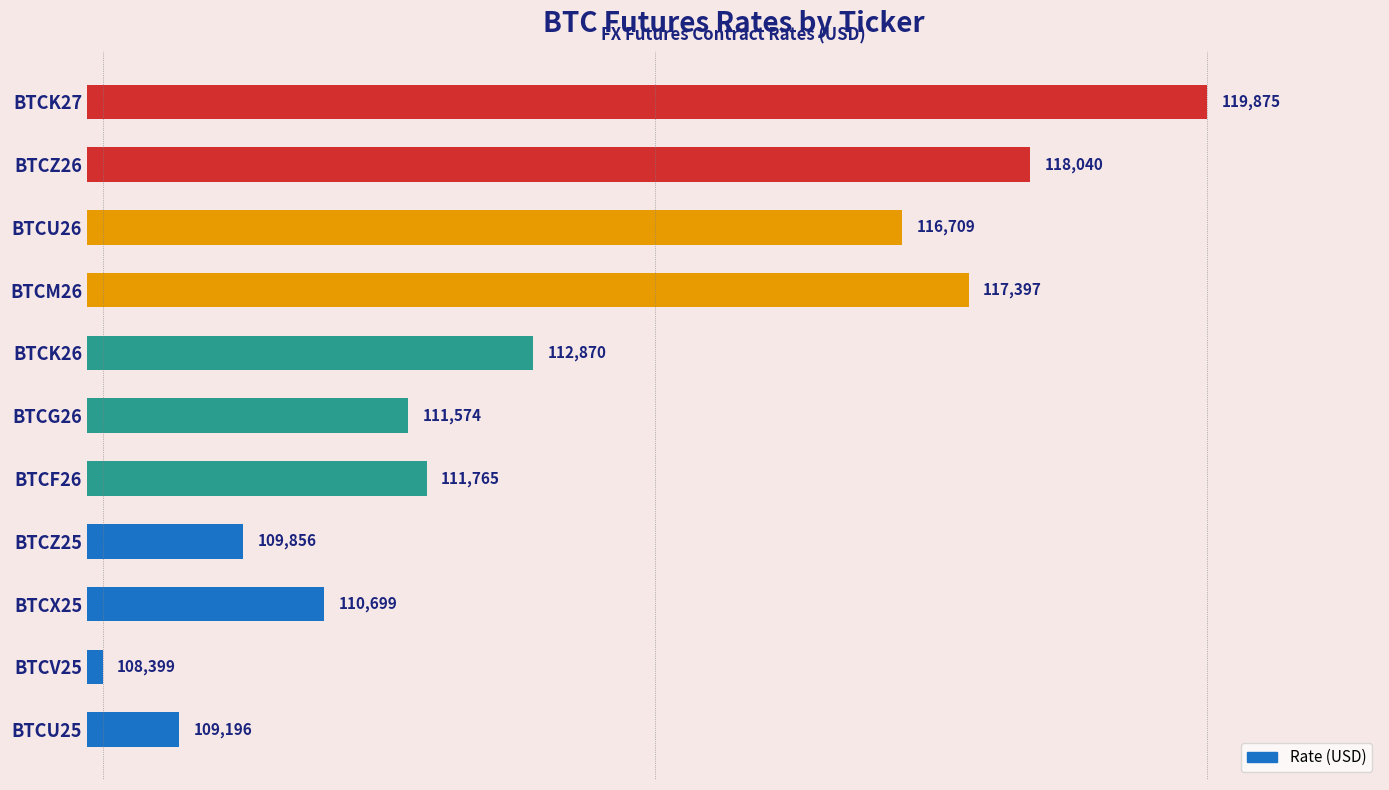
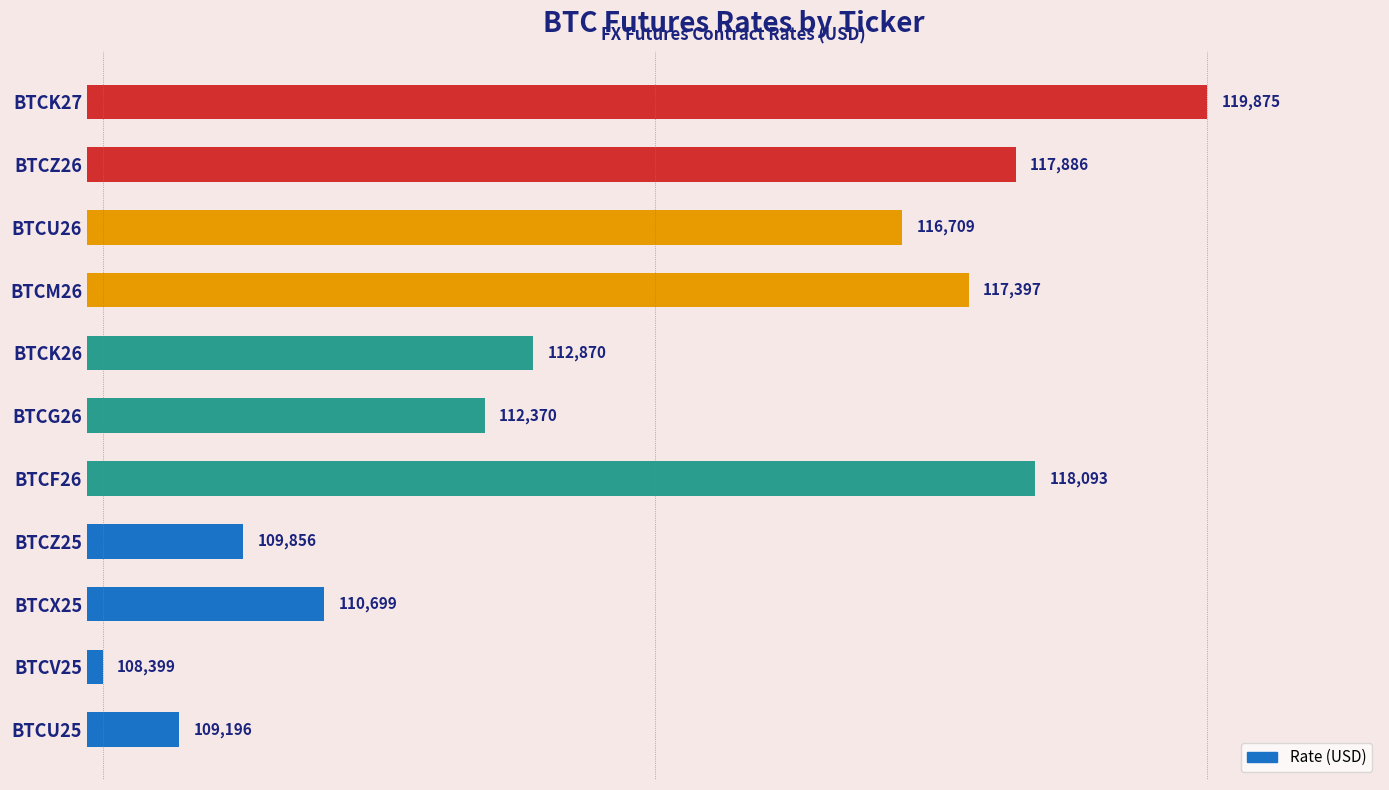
BTCZ26: 118,040 -> 117,886
BTCG26: 111,574 -> 112,370
BTCF26: 111,765 -> 118,093
